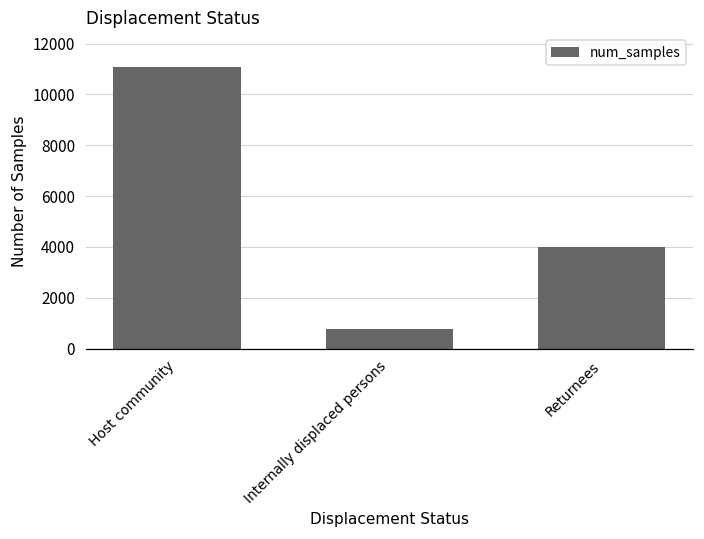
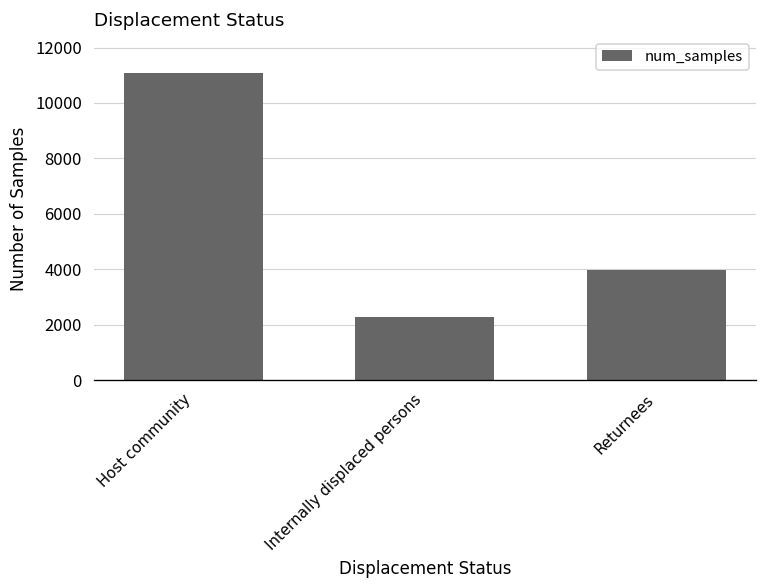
Internally displaced persons: 800 -> 2300
